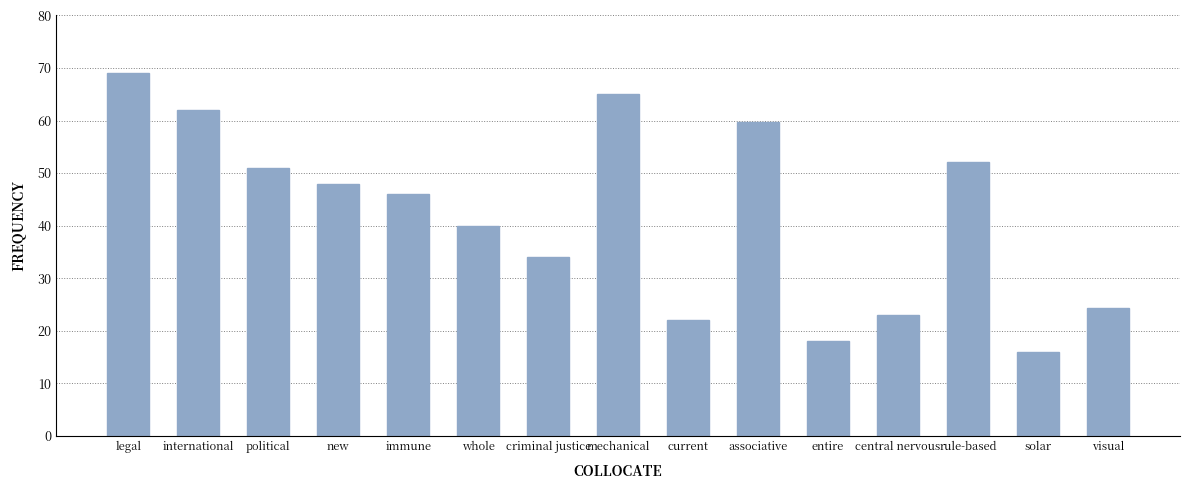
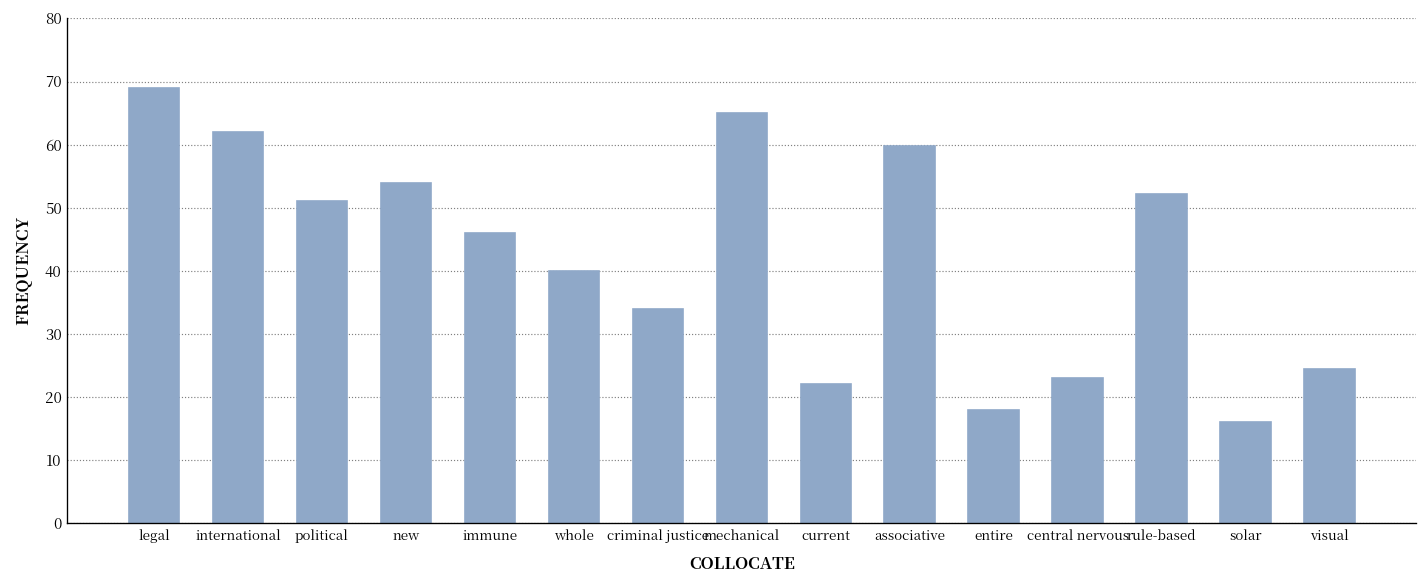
new: 48 -> 54
